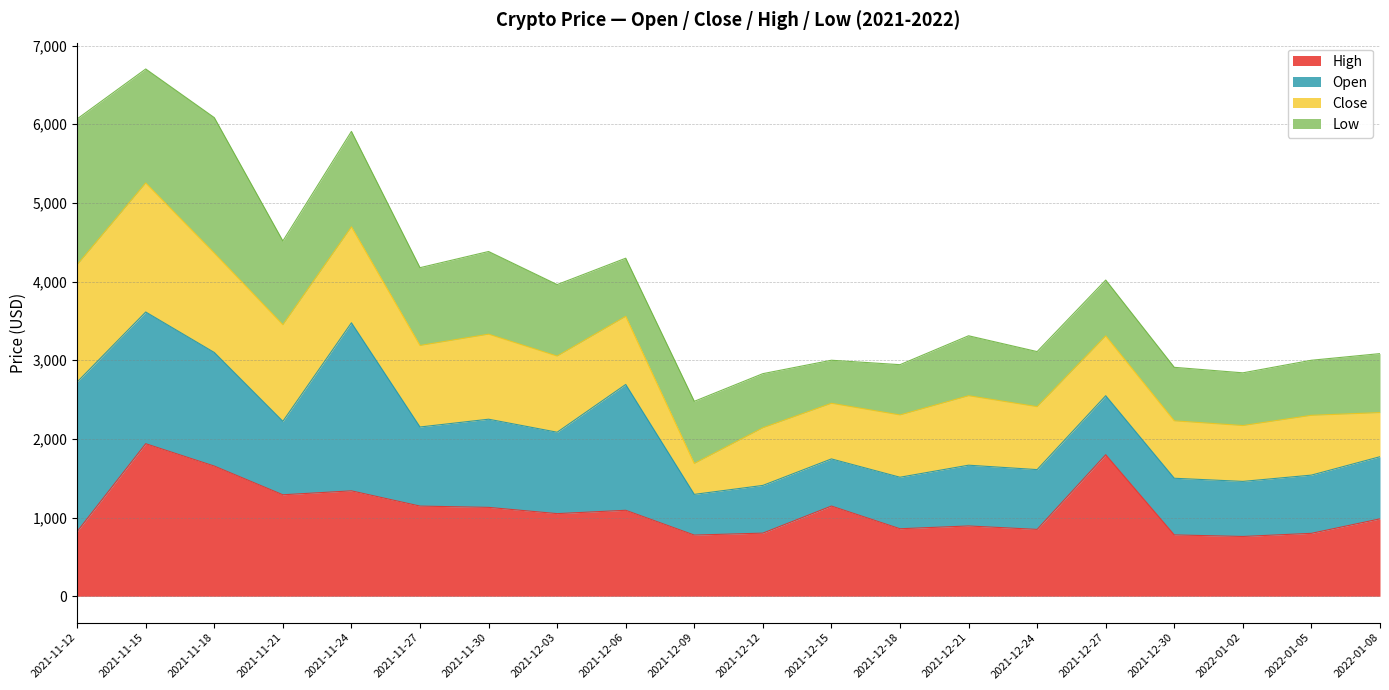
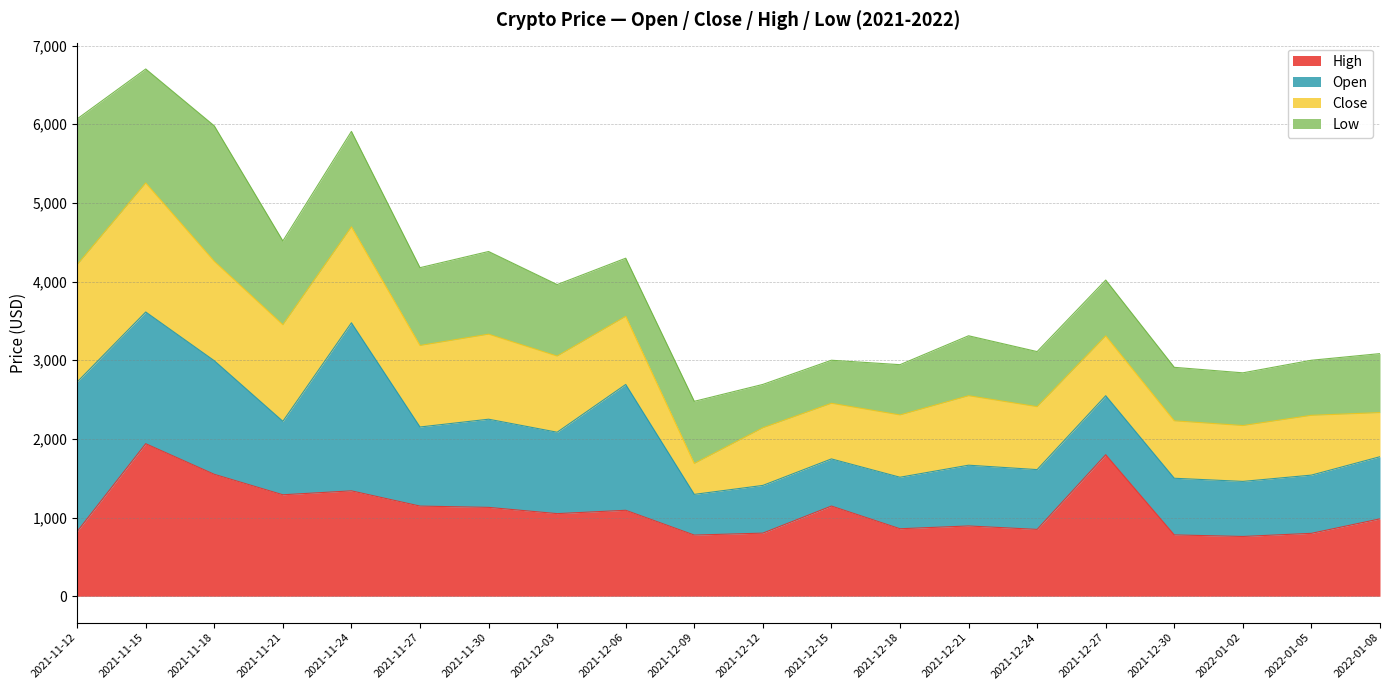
High, 2021-11-18: 1,700 -> 1,600
Low, 2021-12-12: 700 -> 600
